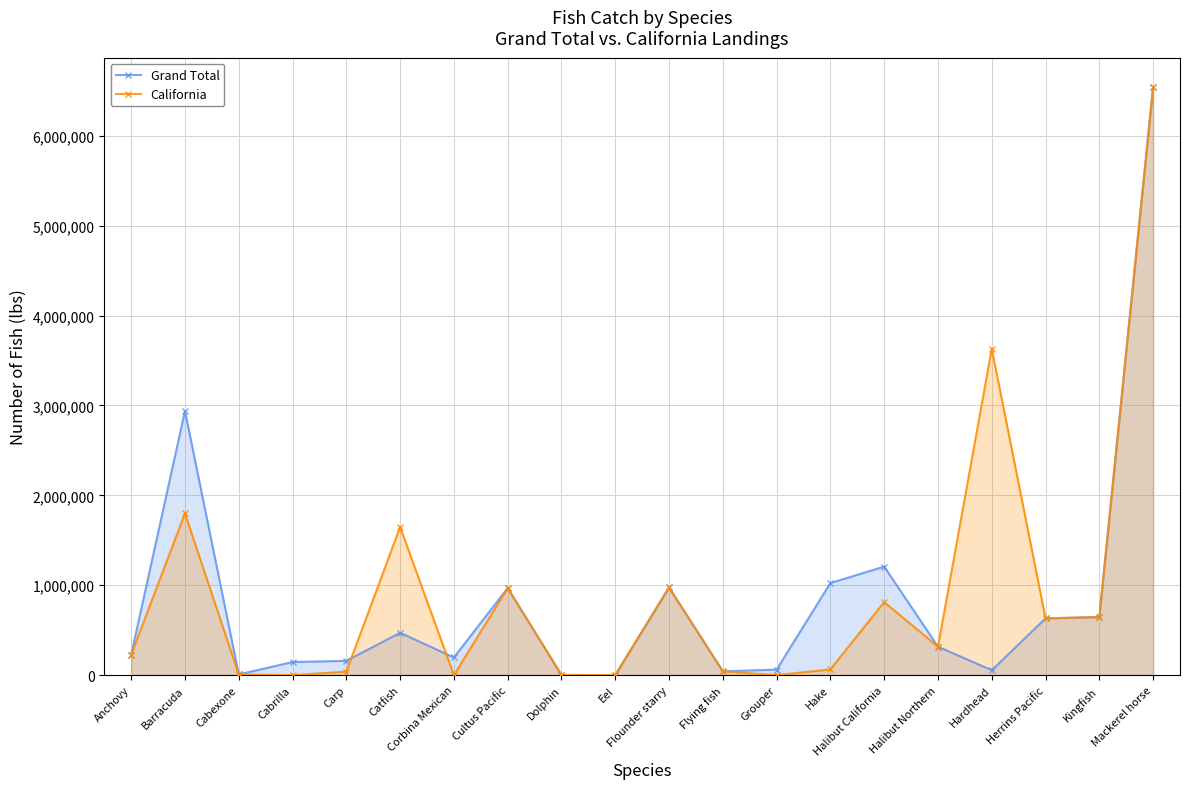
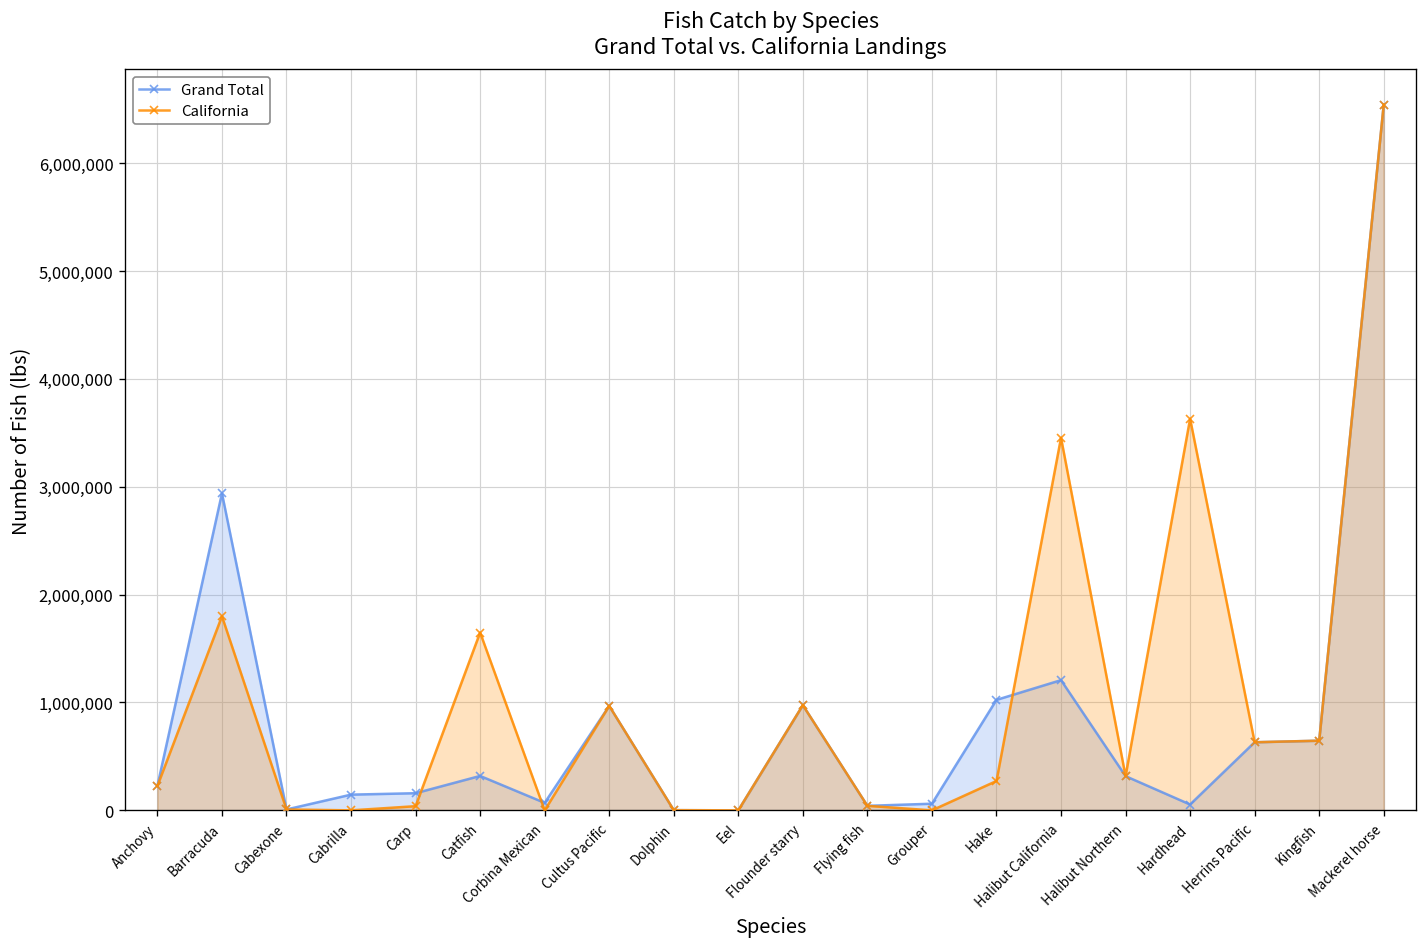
Grand Total, Catfish: 500,000 -> 300,000
Grand Total, Corbina Mexican: 200,000 -> 100,000
California, Hake: 100,000 -> 300,000
California, Halibut California: 800,000 -> 3,500,000
